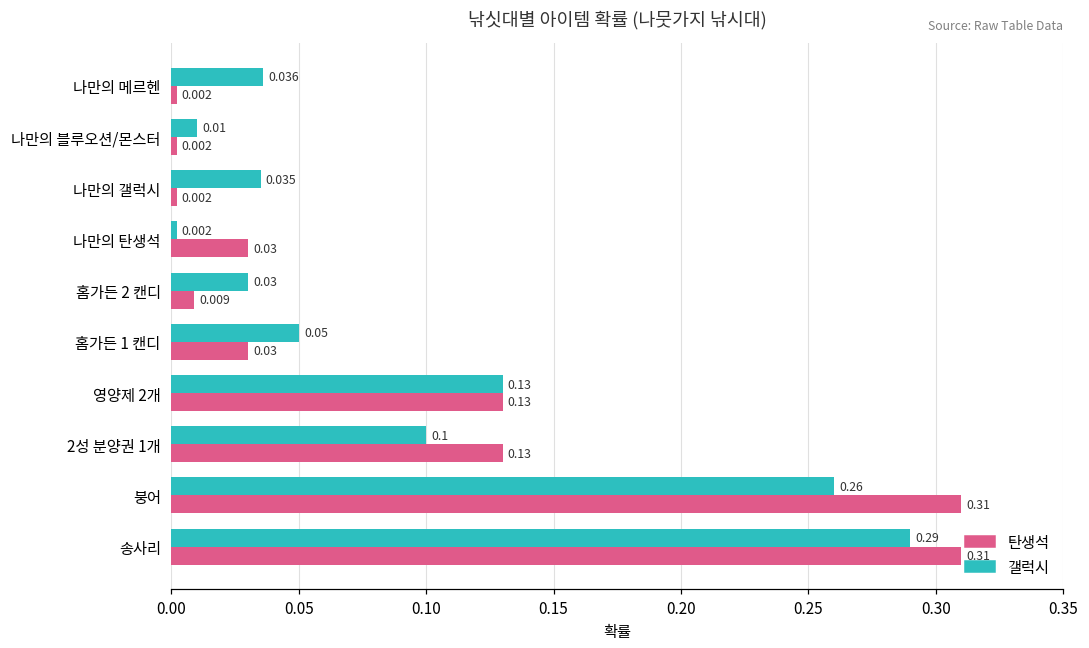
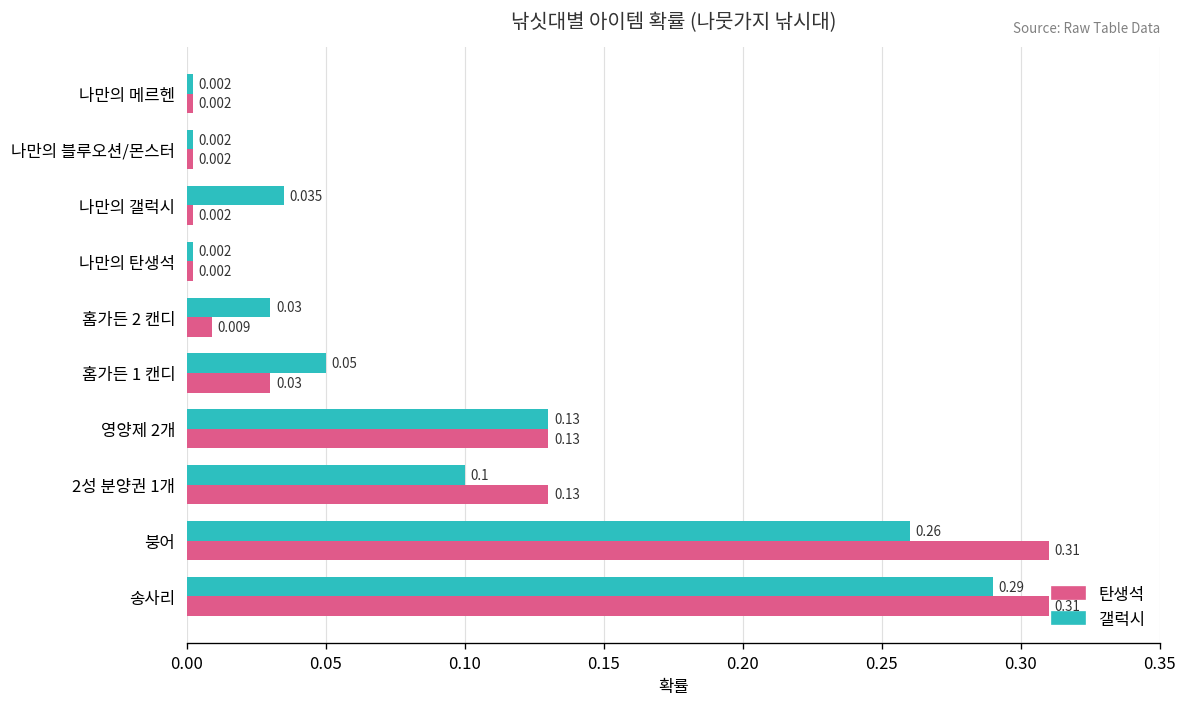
갤럭시, 나만의 메르헨: 0.036 -> 0.002
갤럭시, 나만의 블루오션/몬스터: 0.01 -> 0.002
탄생석, 나만의 탄생석: 0.03 -> 0.002
